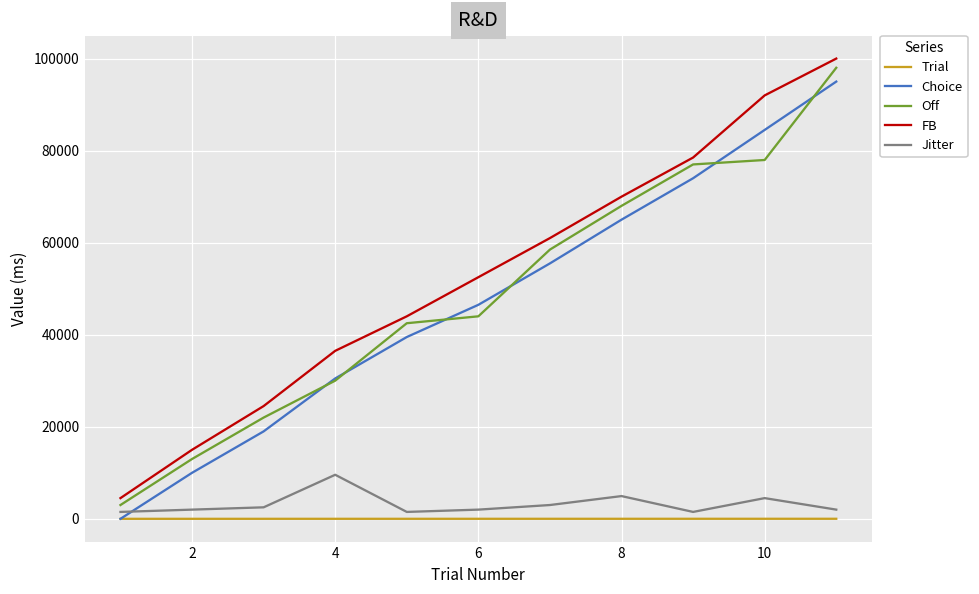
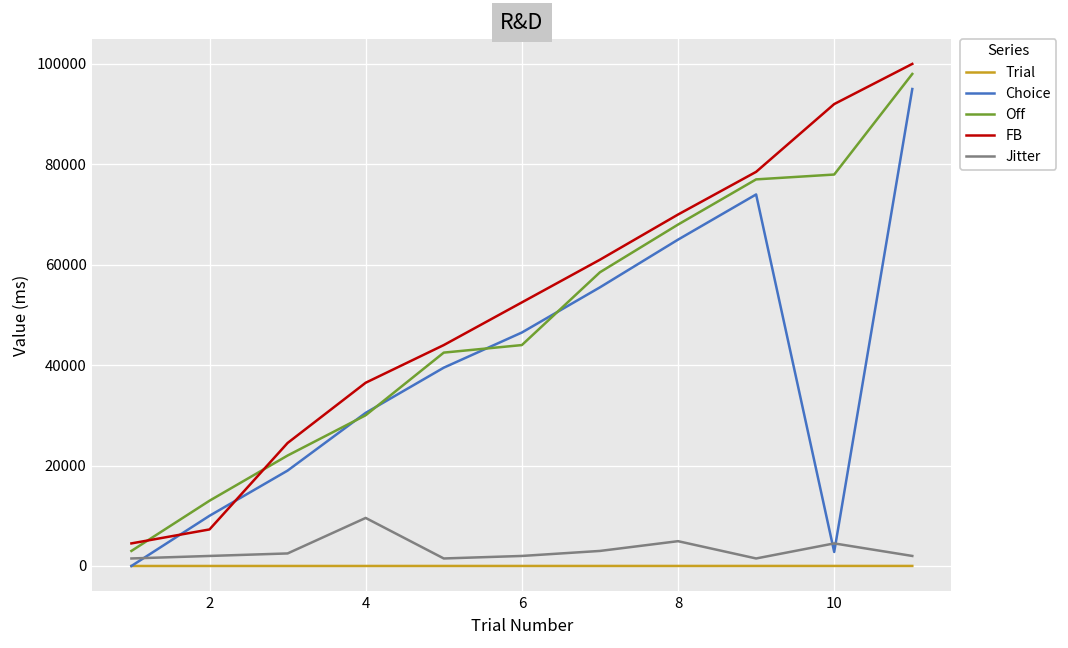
FB, 2: 15000 -> 7000
Choice, 10: 85000 -> 3000
